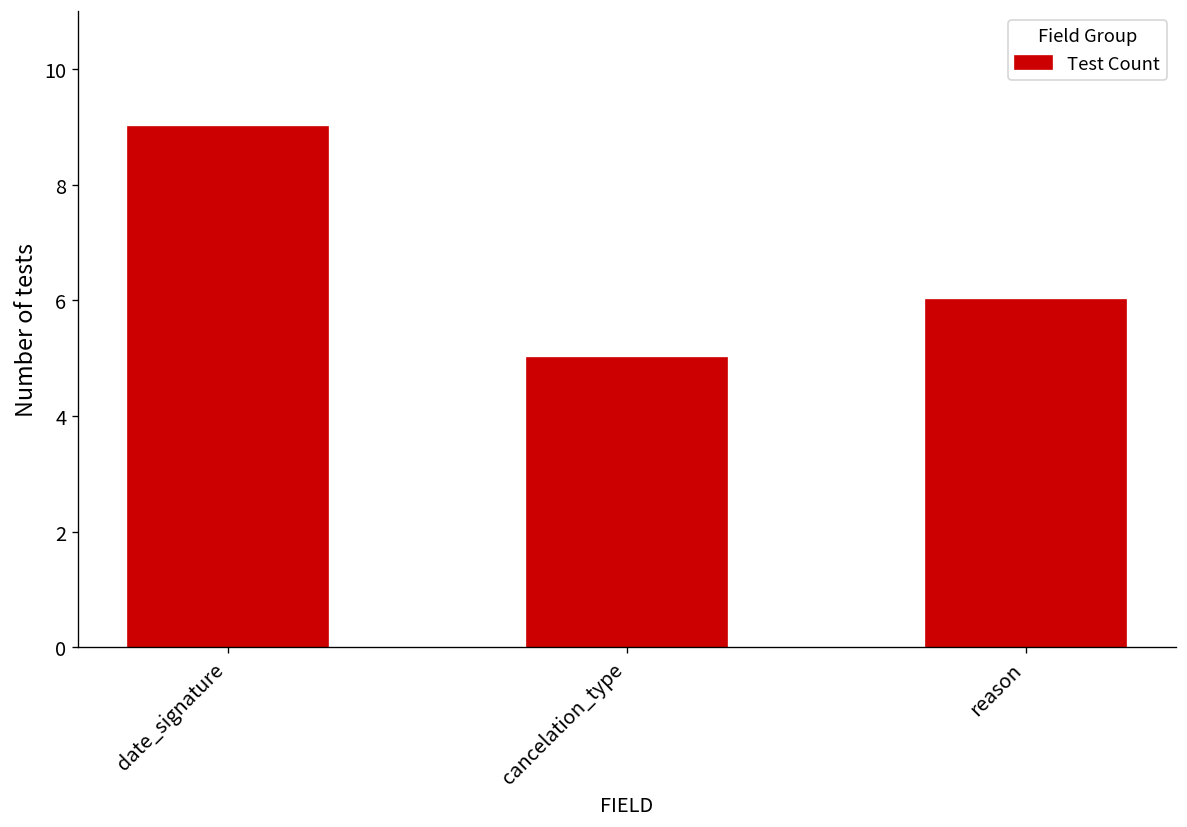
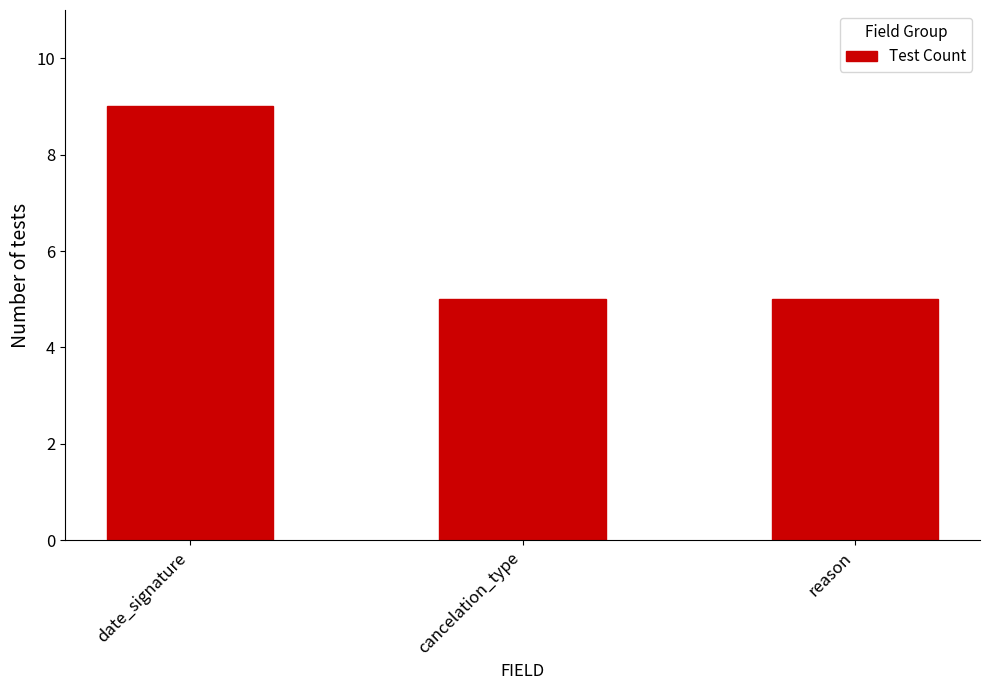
reason: 6 -> 5
